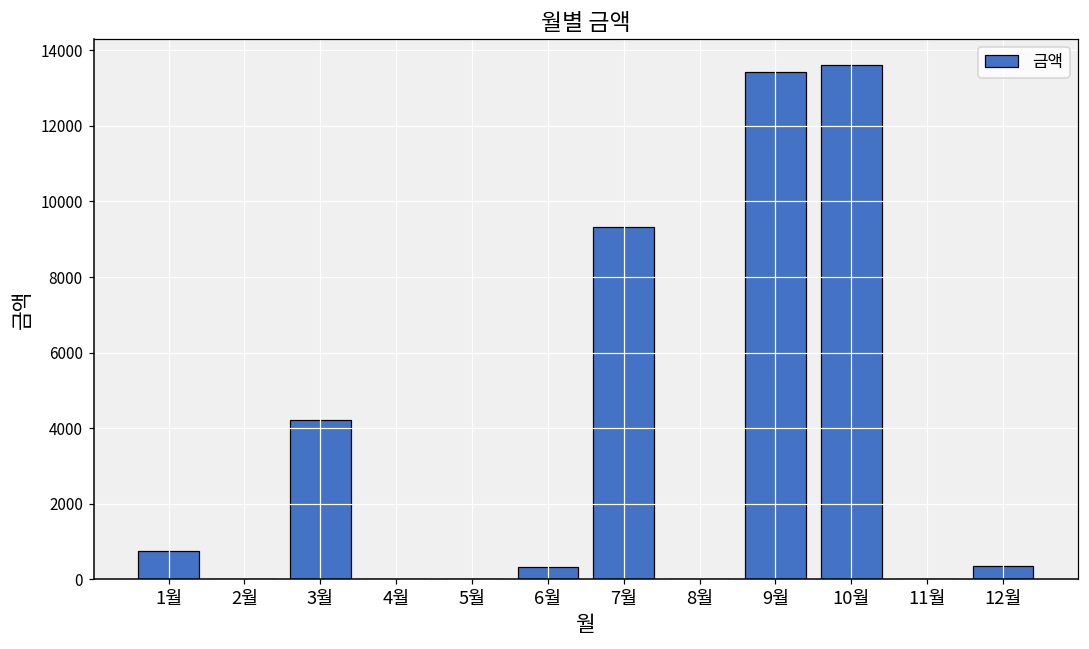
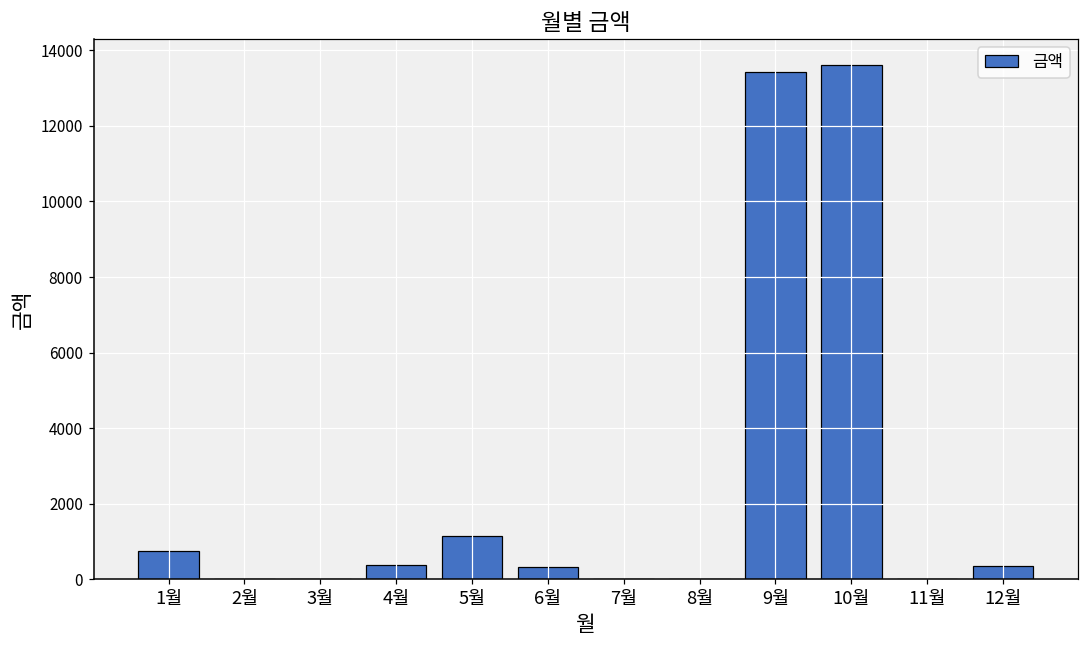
3월: 4200 -> 0
4월: 0 -> 400
5월: 0 -> 1200
7월: 9300 -> 0
